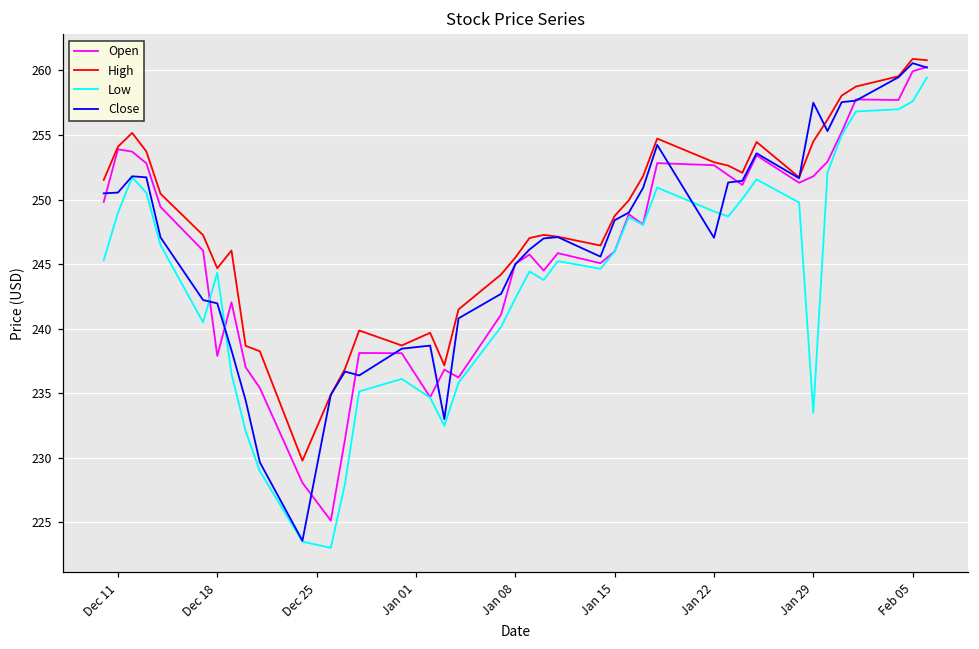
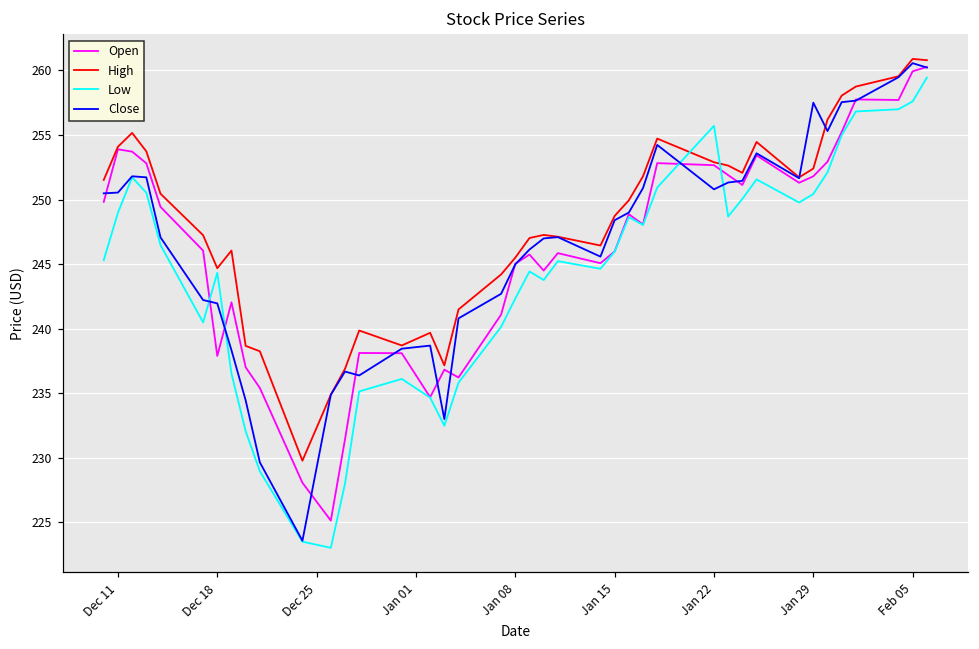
Low, Jan 22: 249.1 -> 255.7
Close, Jan 22: 247.0 -> 250.8
High, Jan 29: 254.5 -> 252.4
Low, Jan 29: 233.5 -> 250.4
